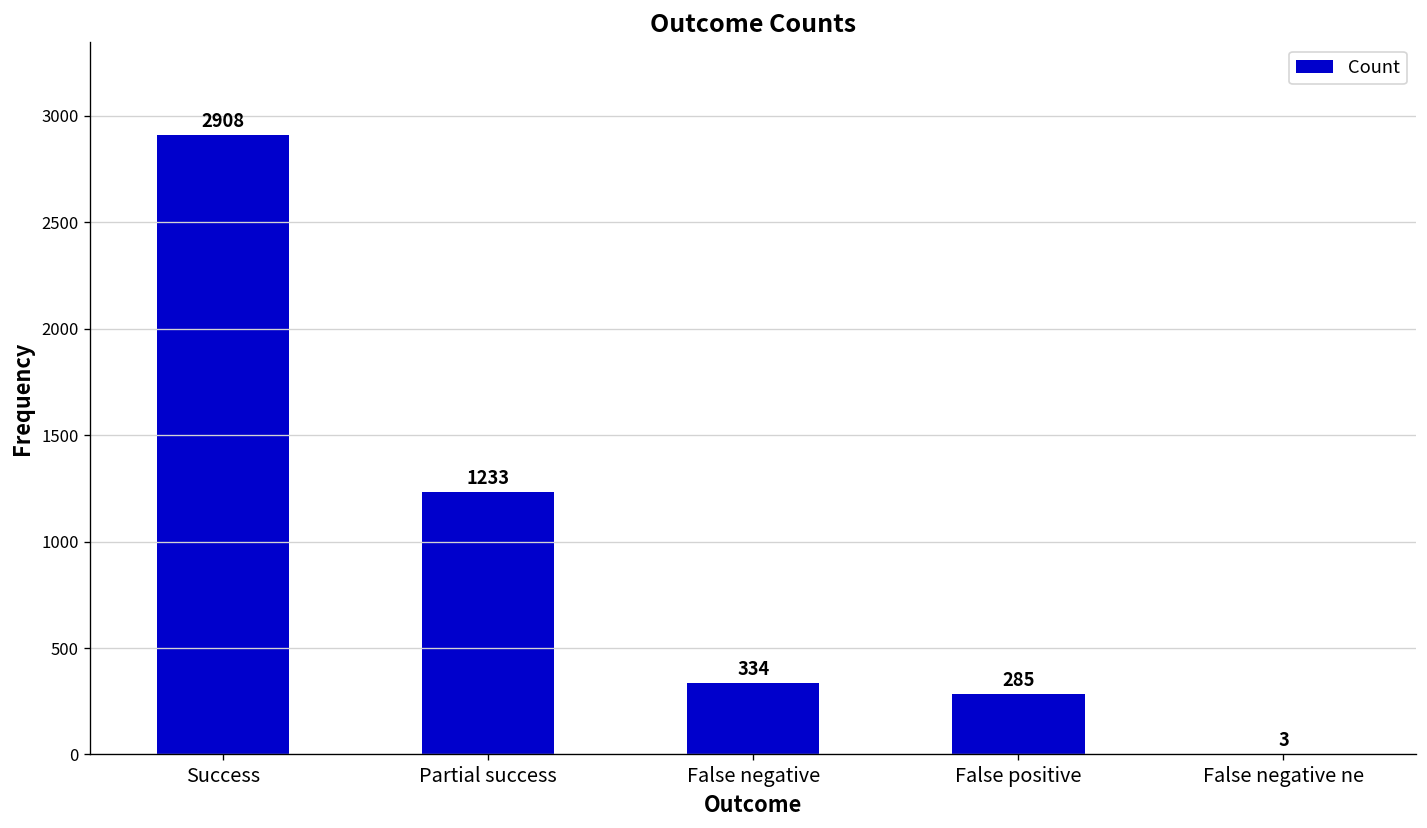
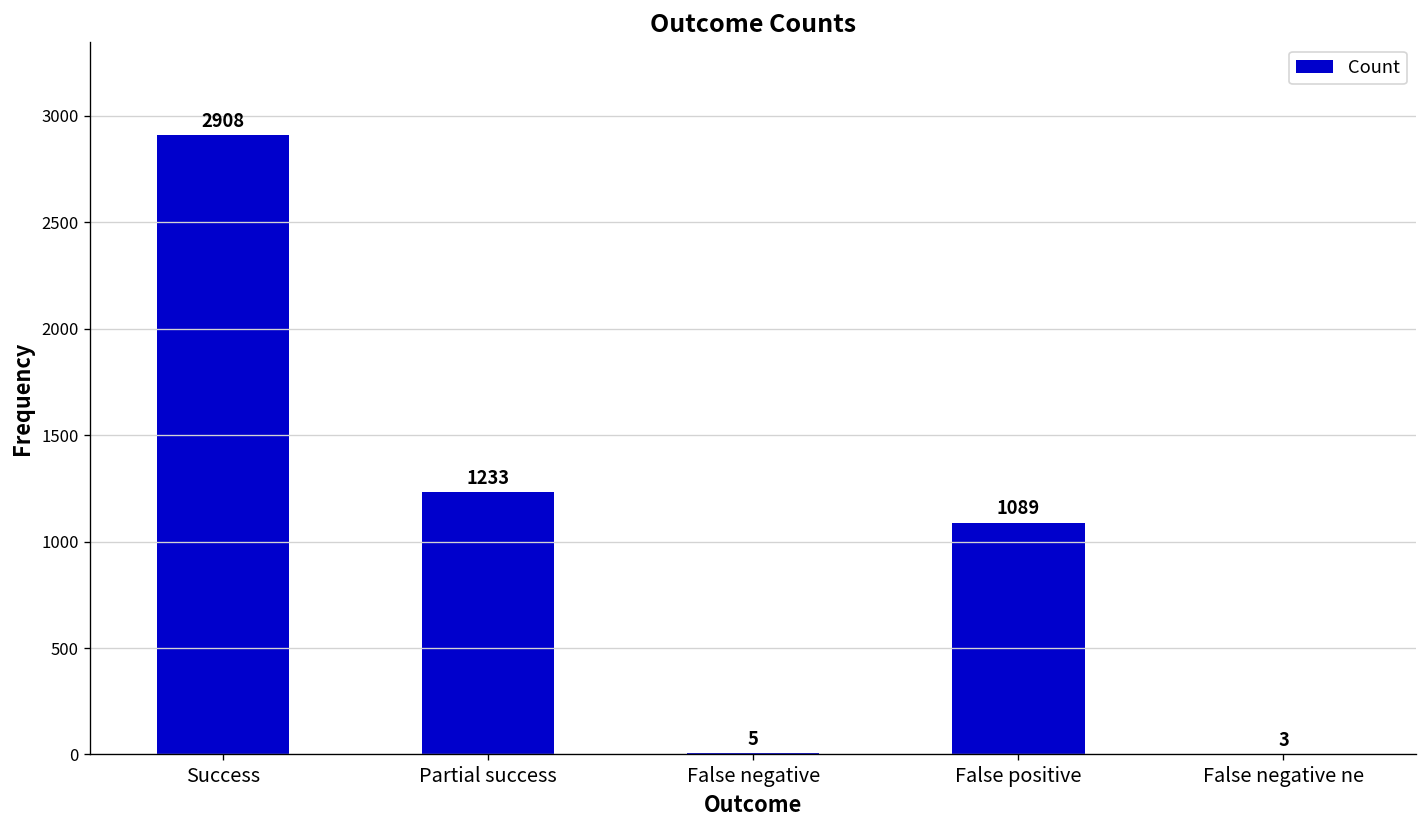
False negative: 334 -> 5
False positive: 285 -> 1089
